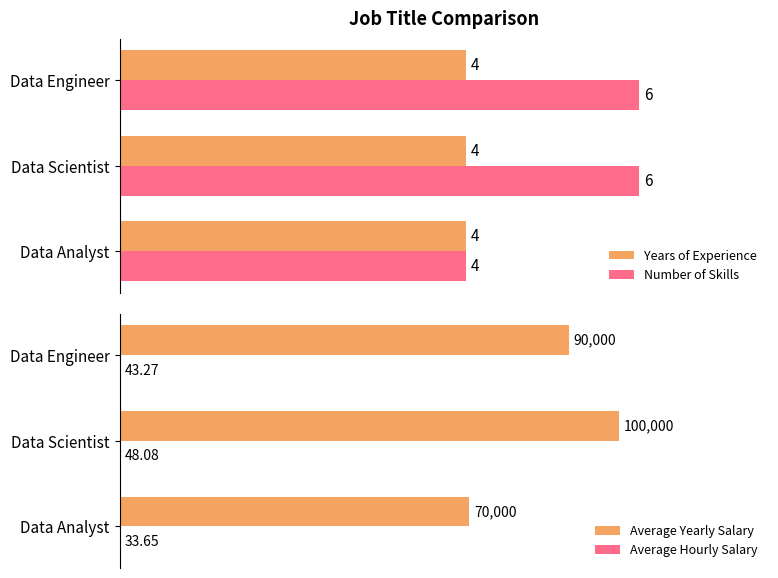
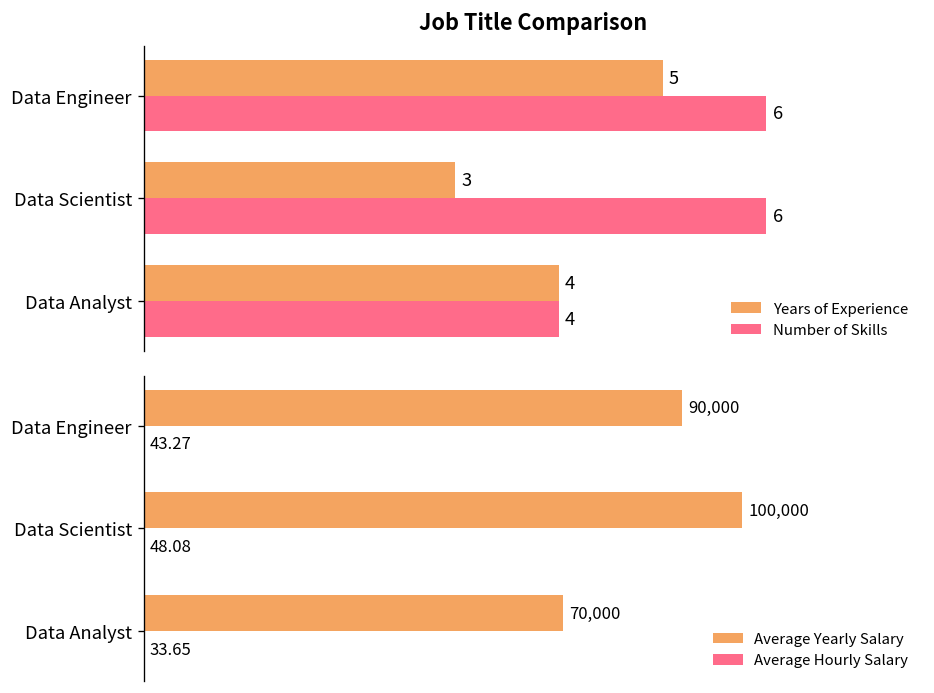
Job Title Comparison, Years of Experience, Data Engineer: 4 -> 5
Job Title Comparison, Years of Experience, Data Scientist: 4 -> 3
